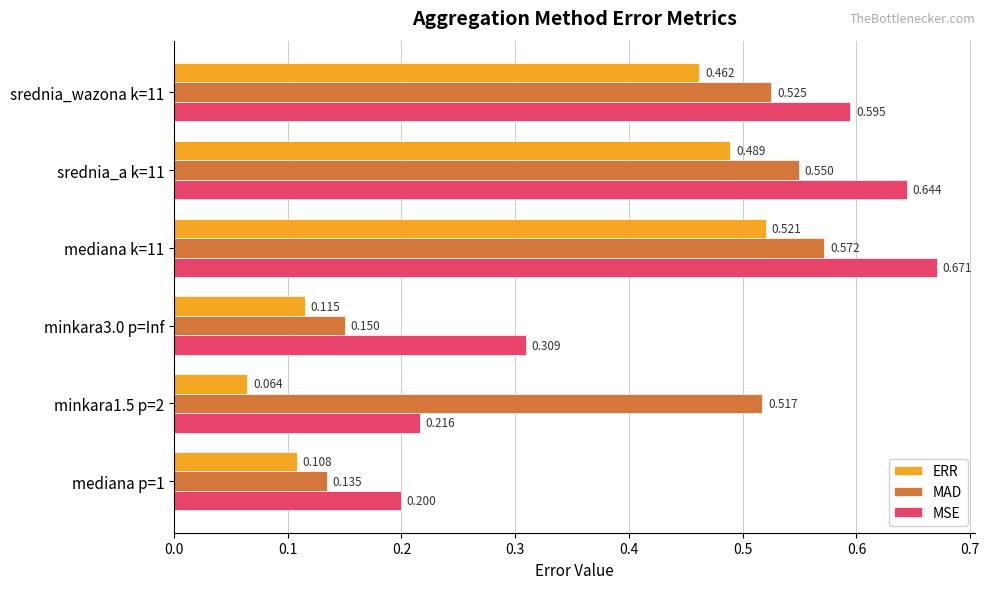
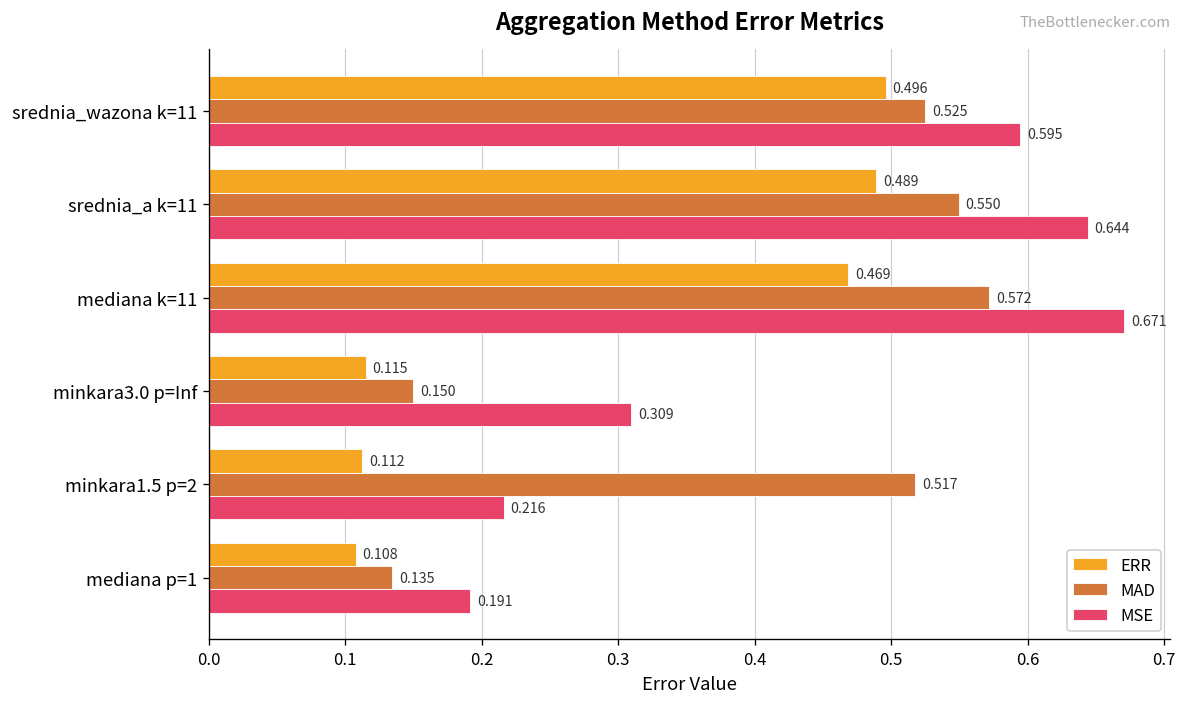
ERR, srednia_wazona k=11: 0.462 -> 0.496
ERR, mediana k=11: 0.521 -> 0.469
ERR, minkara1.5 p=2: 0.064 -> 0.112
MSE, mediana p=1: 0.200 -> 0.191
